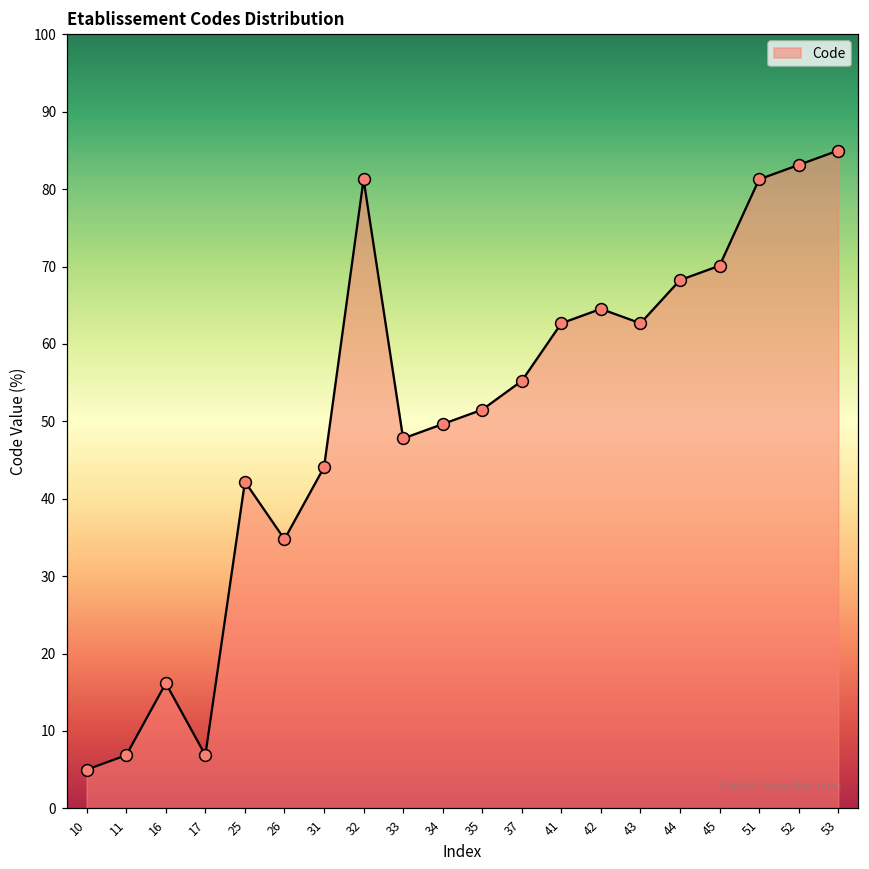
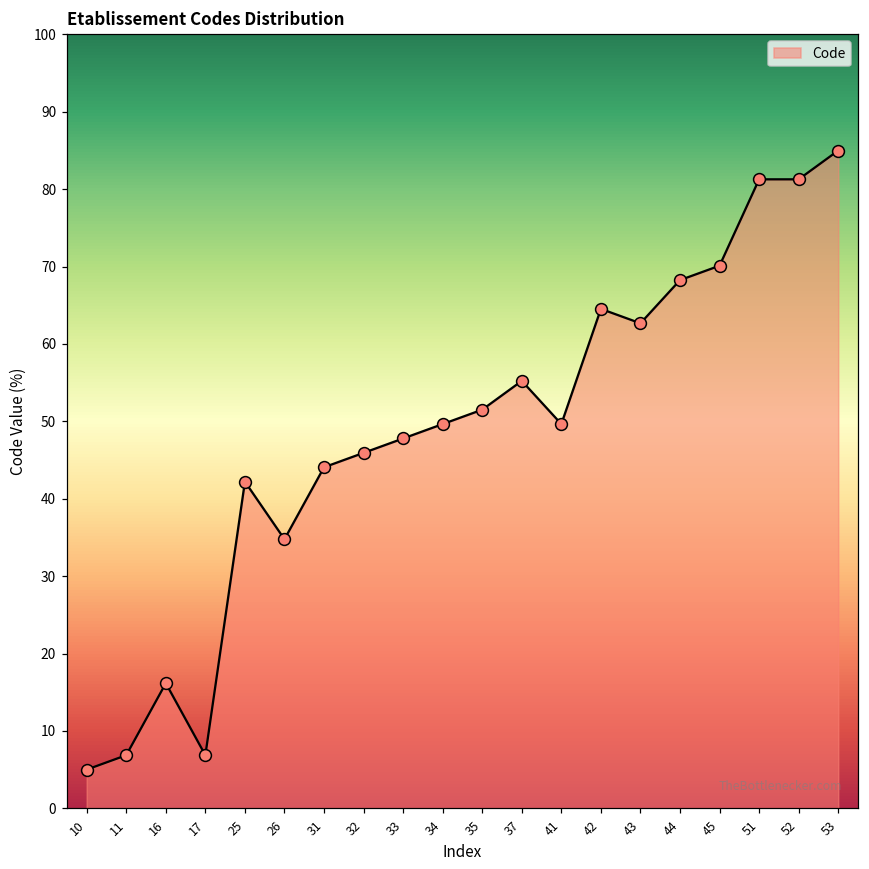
32: 81 -> 46
41: 63 -> 50
52: 83 -> 81
